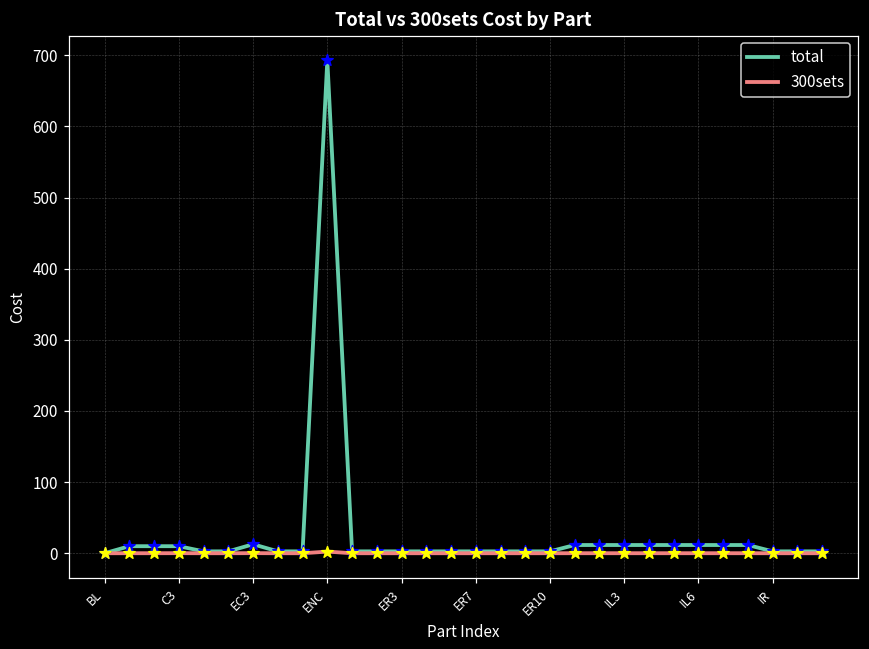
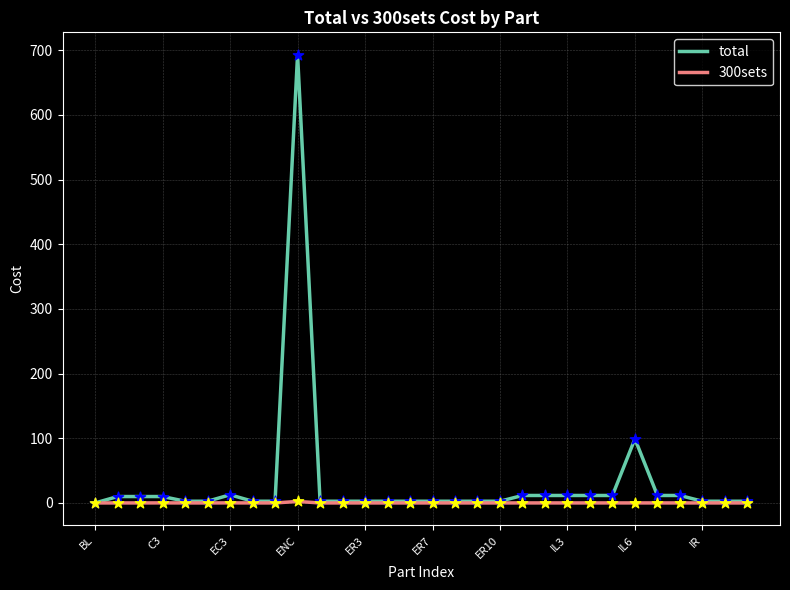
total, IL6: 10 -> 100
